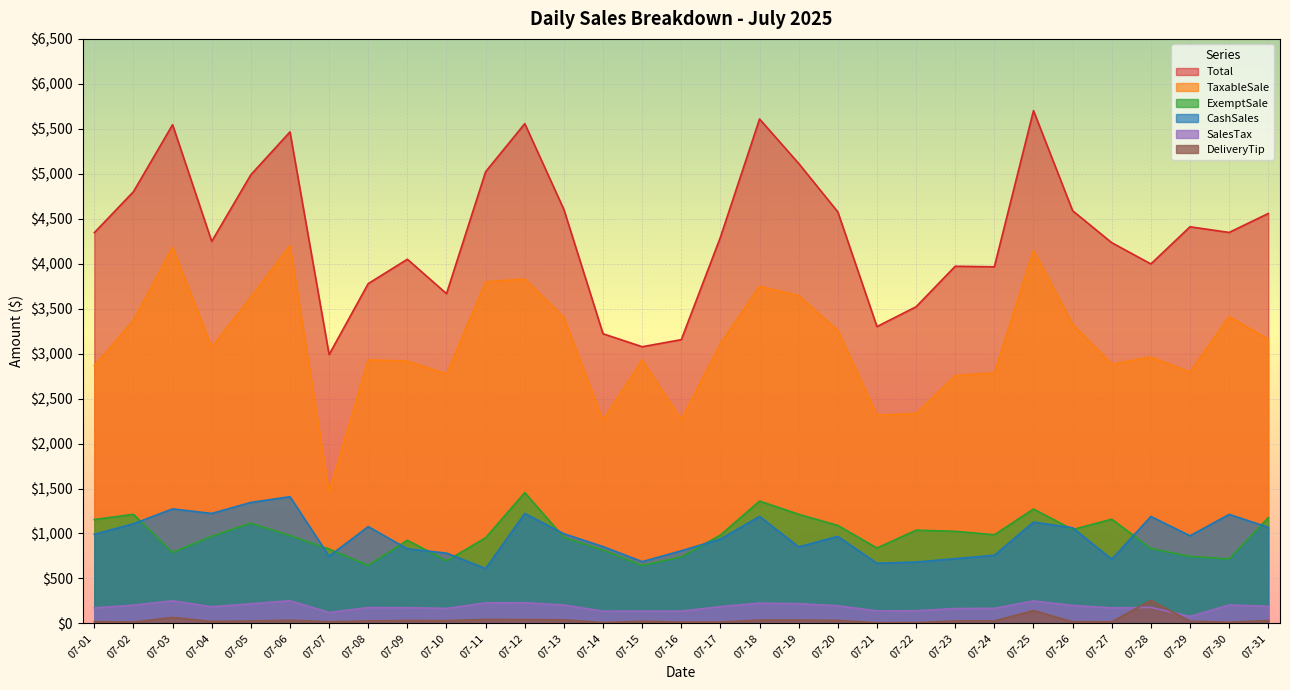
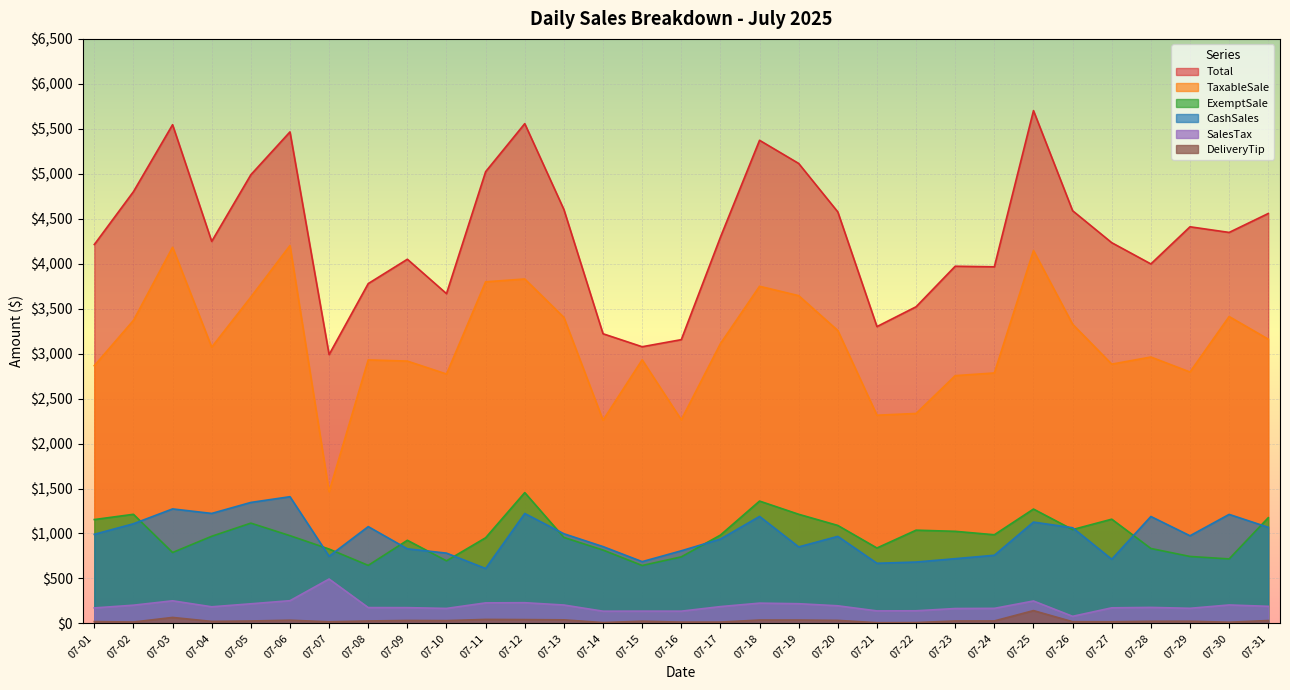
Total, 07-01: $4,300 -> $4,200
SalesTax, 07-07: $100 -> $500
Total, 07-18: $5,600 -> $5,400
SalesTax, 07-26: $200 -> $100
DeliveryTip, 07-28: $300 -> $0
SalesTax, 07-29: $100 -> $200
